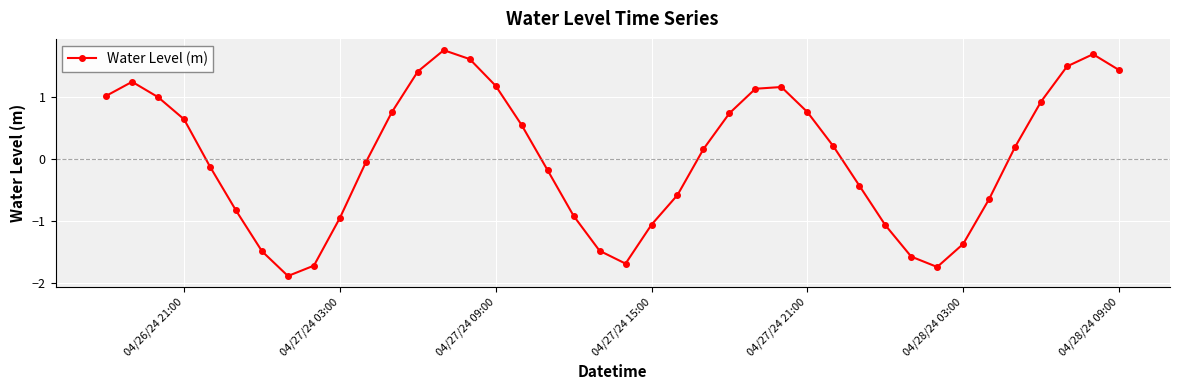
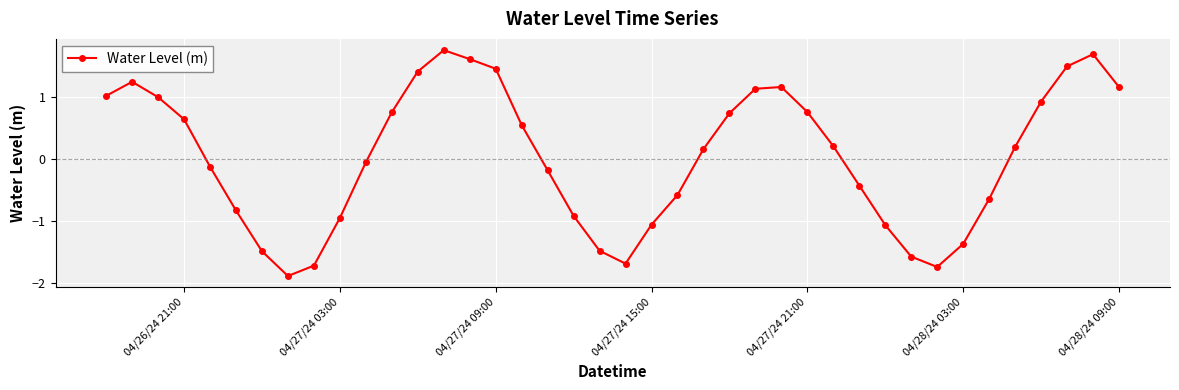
04/27/24 09:00: 1.2 -> 1.5
04/28/24 09:00: 1.4 -> 1.2
